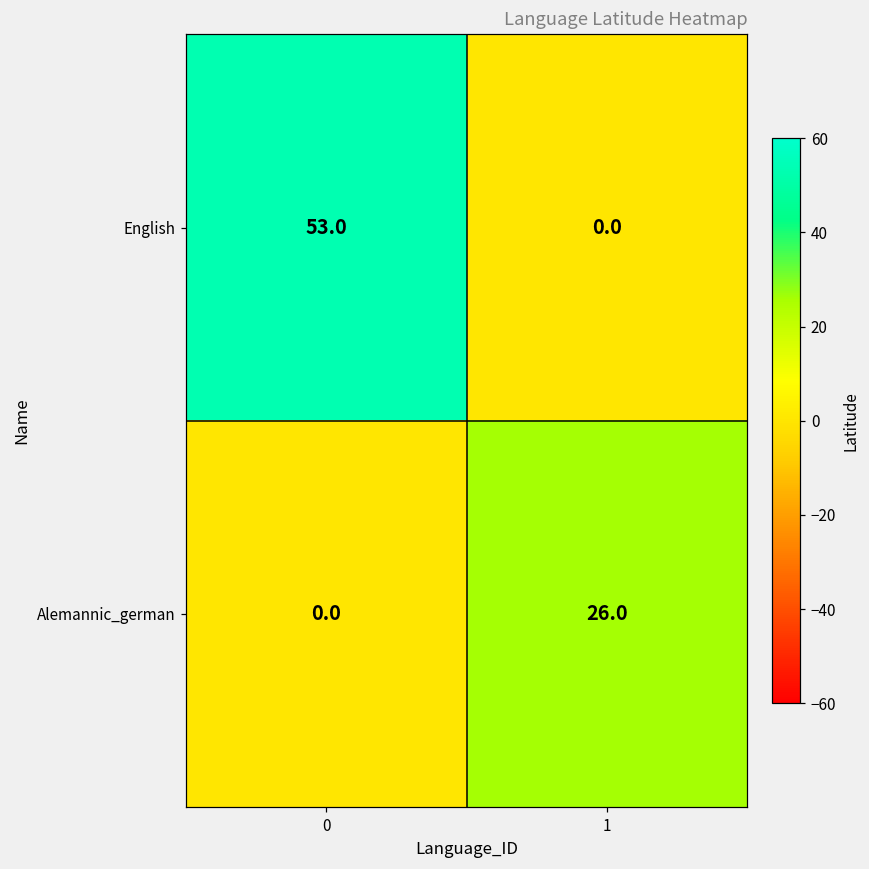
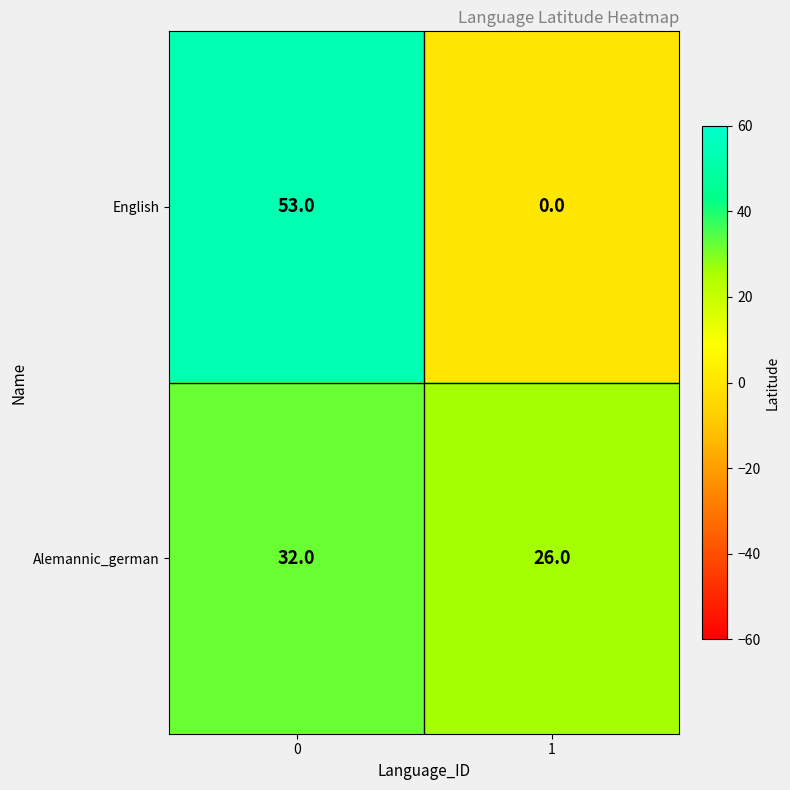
Alemannic_german, 0: 0.0 -> 32.0
